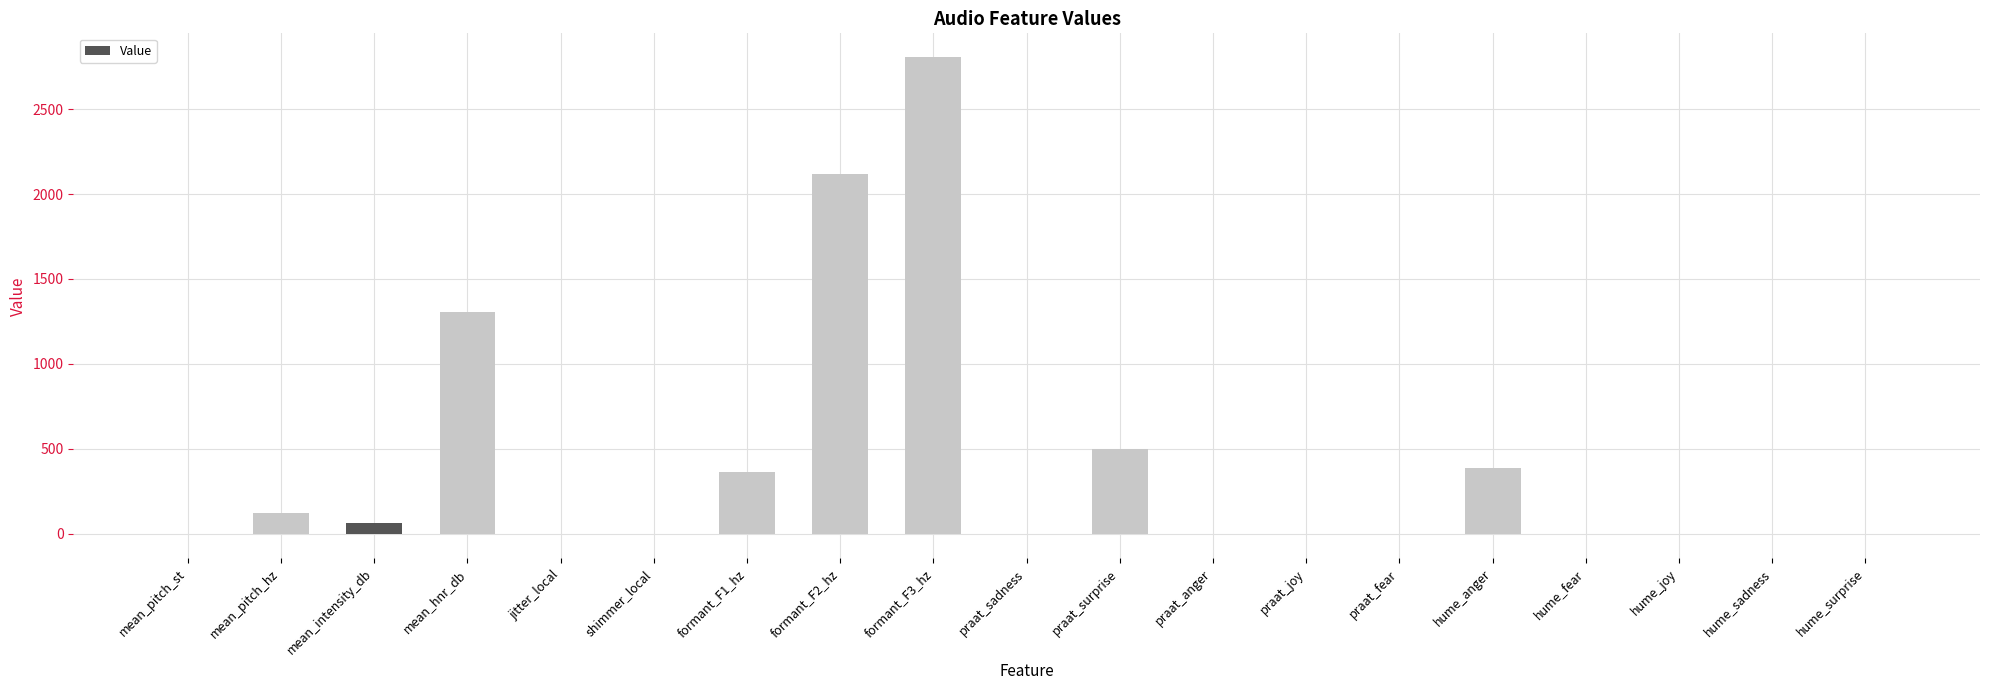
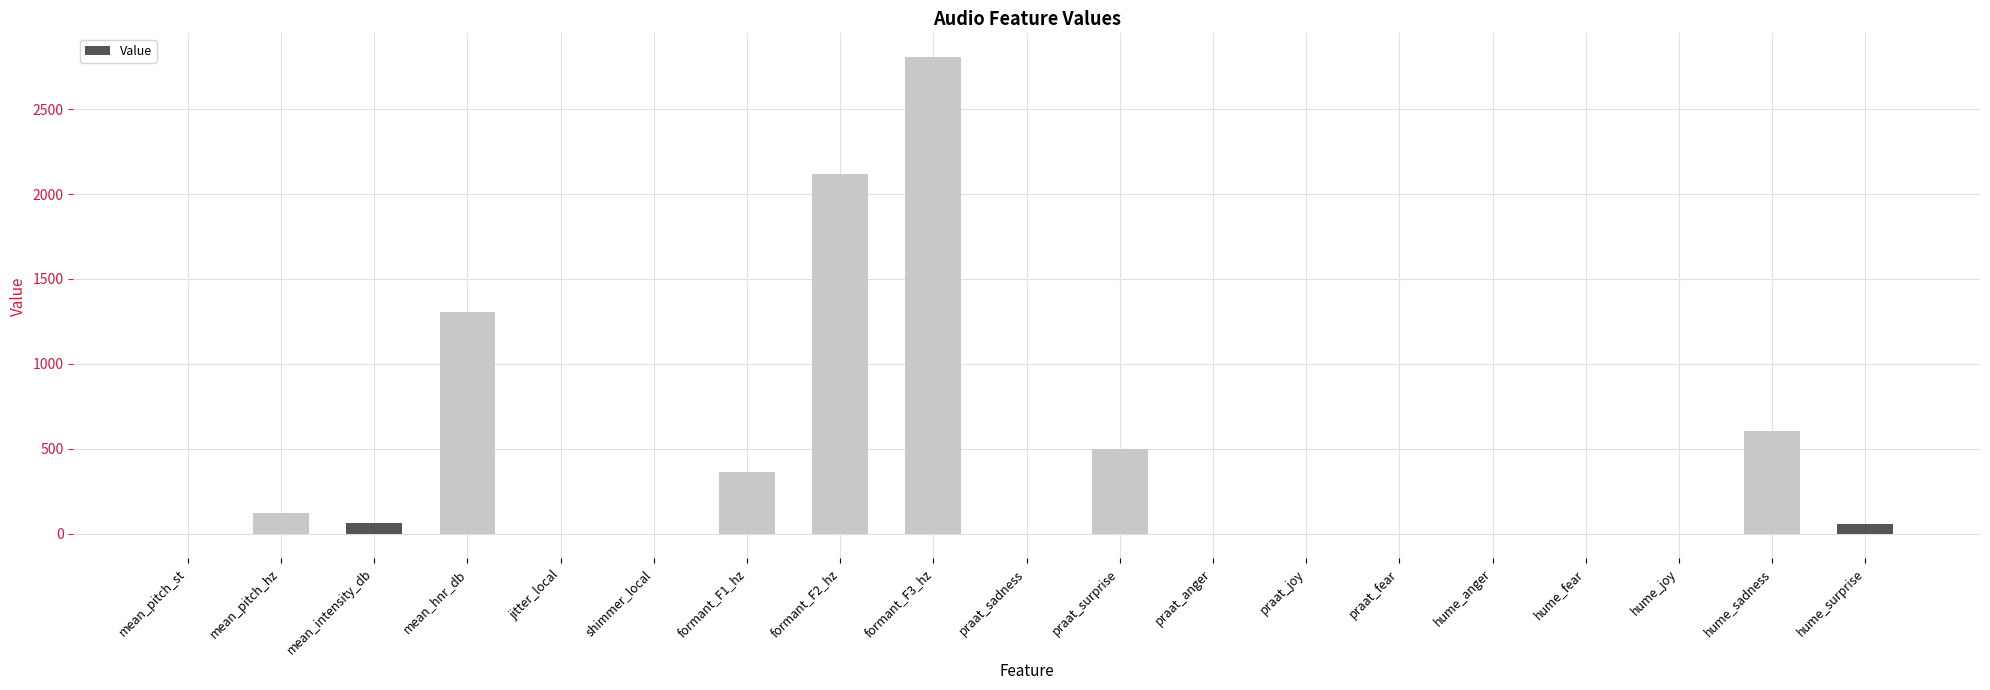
hume_anger: 390 -> 0
hume_sadness: 0 -> 600
hume_surprise: 0 -> 60
